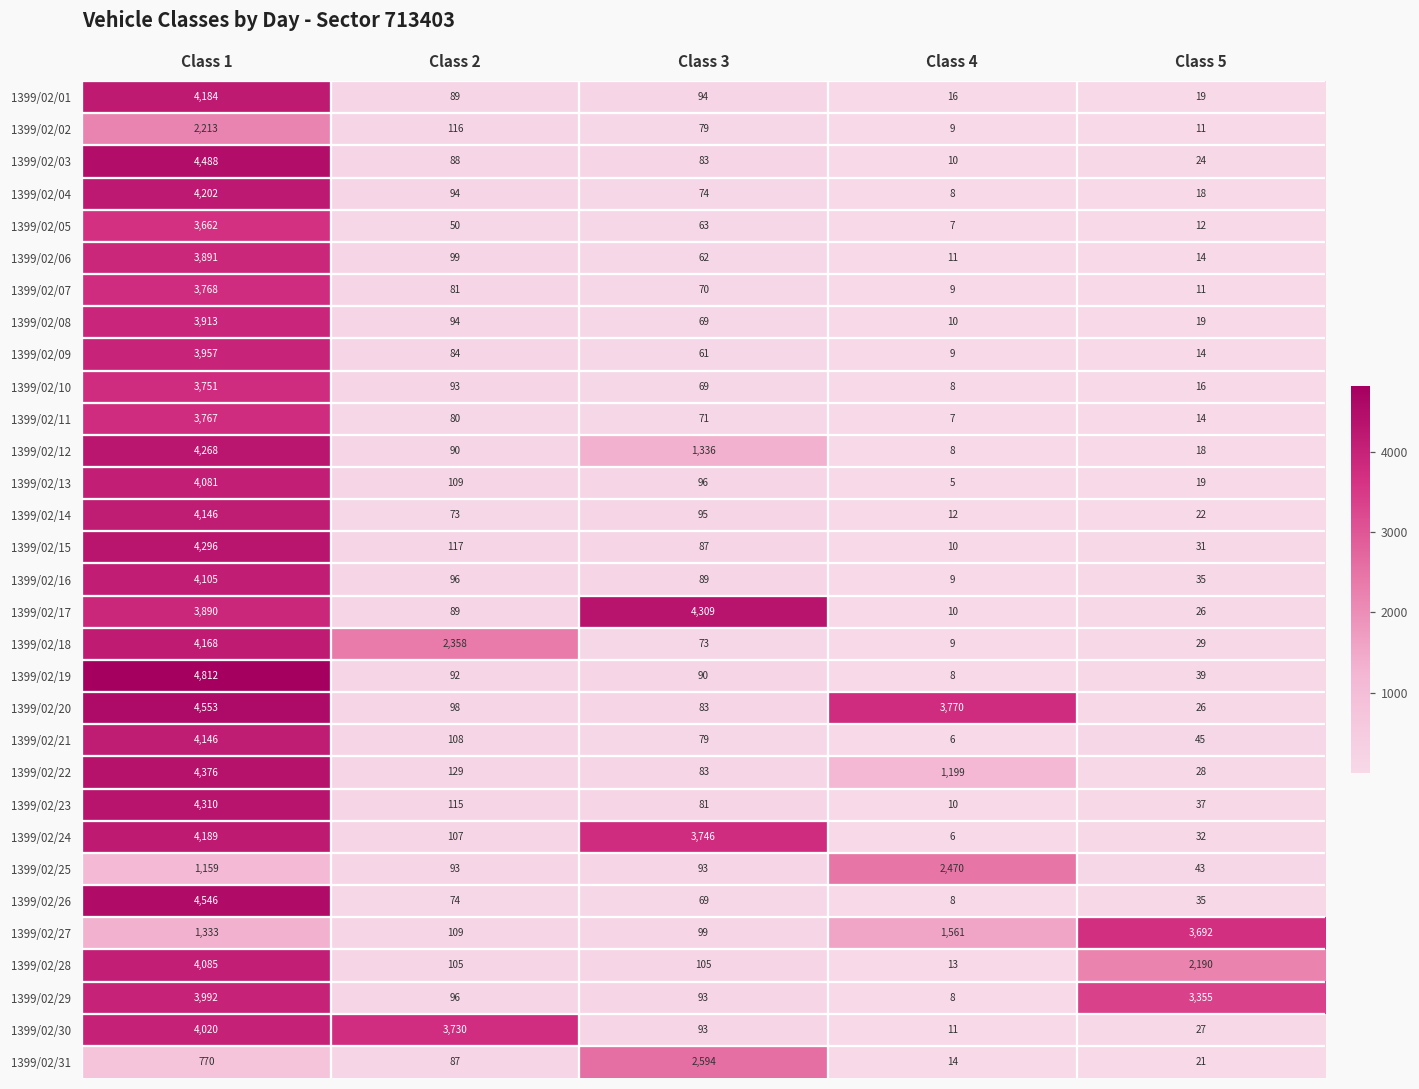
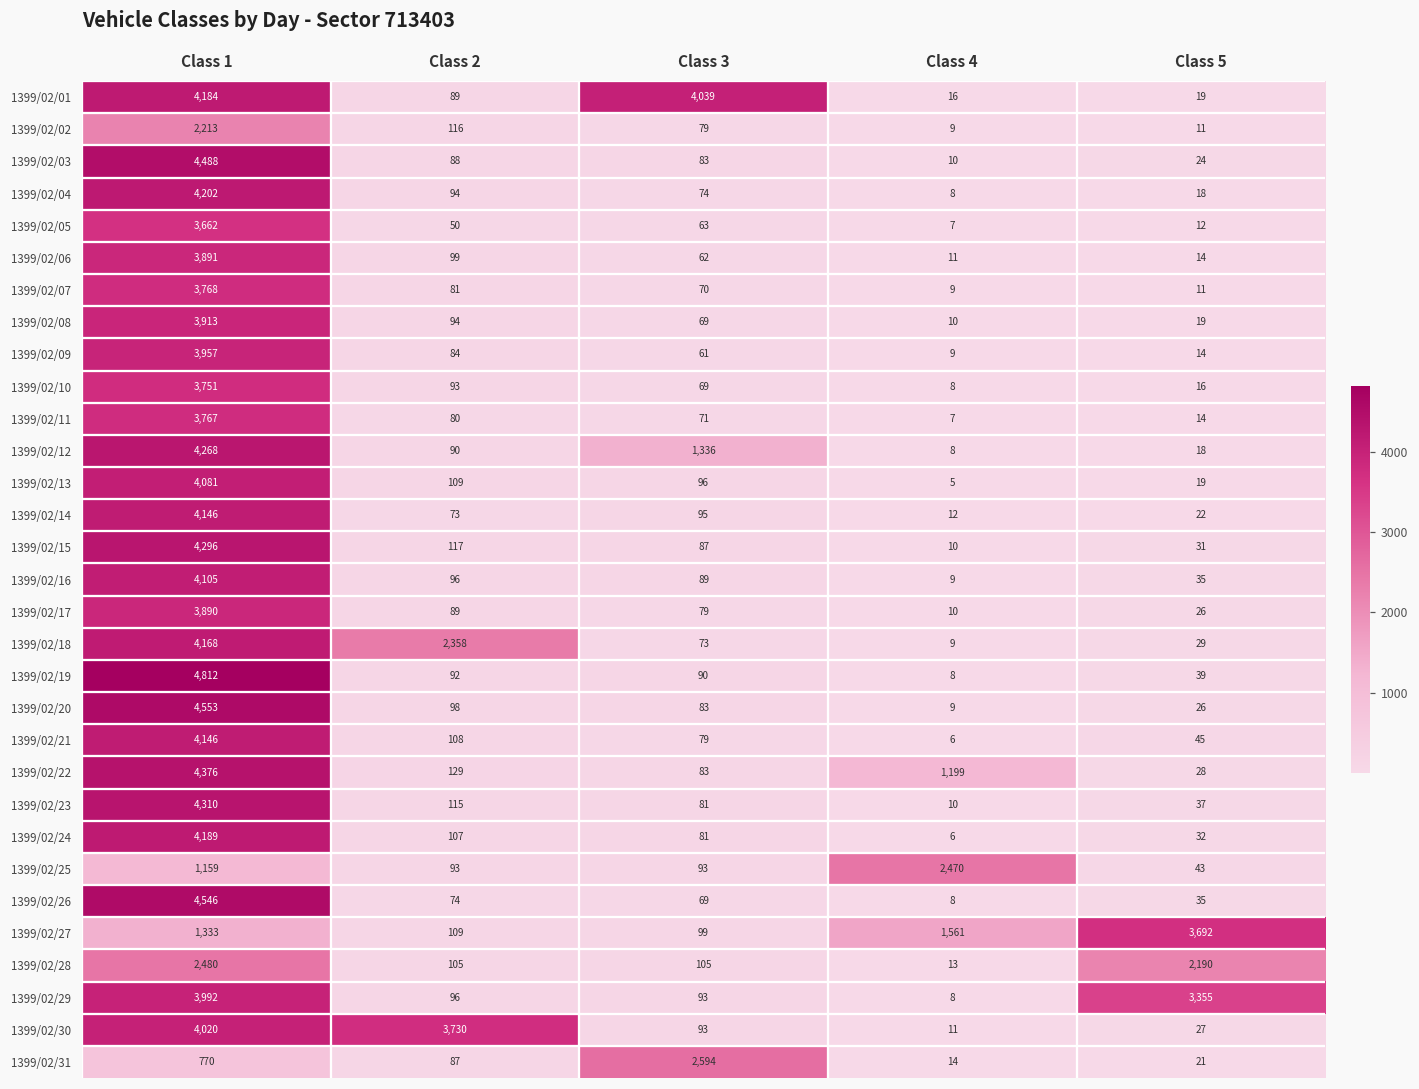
1399/02/01, Class 3: 94 -> 4,039
1399/02/17, Class 3: 4,309 -> 79
1399/02/20, Class 4: 3,770 -> 9
1399/02/24, Class 3: 3,746 -> 81
1399/02/28, Class 1: 4,085 -> 2,480
